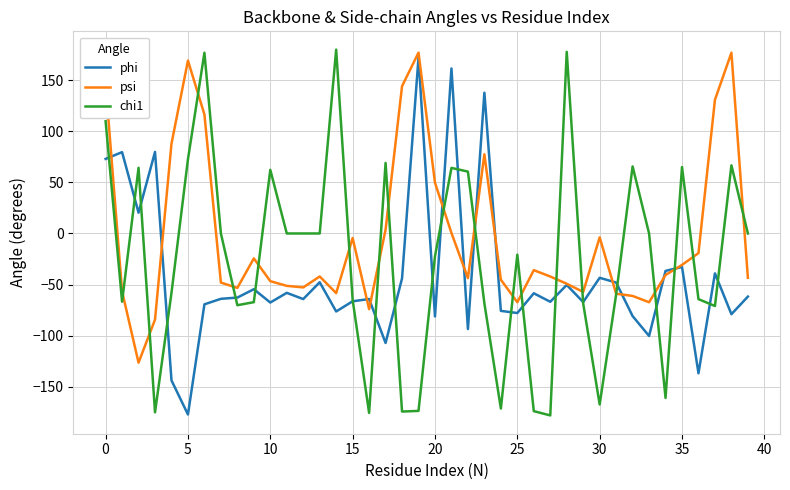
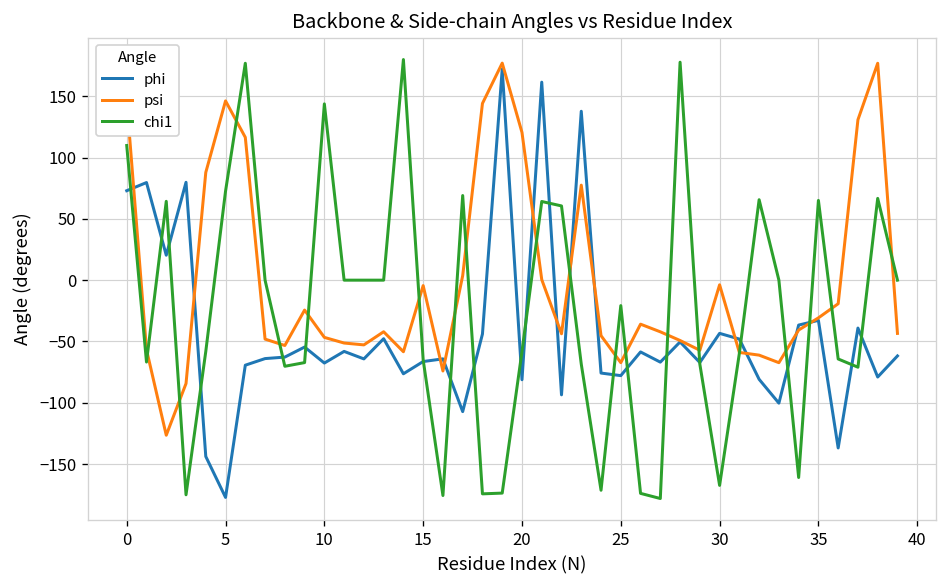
psi, 5: 169 -> 146
chi1, 10: 62 -> 144
psi, 20: 50 -> 121
chi1, 20: -22 -> -58
